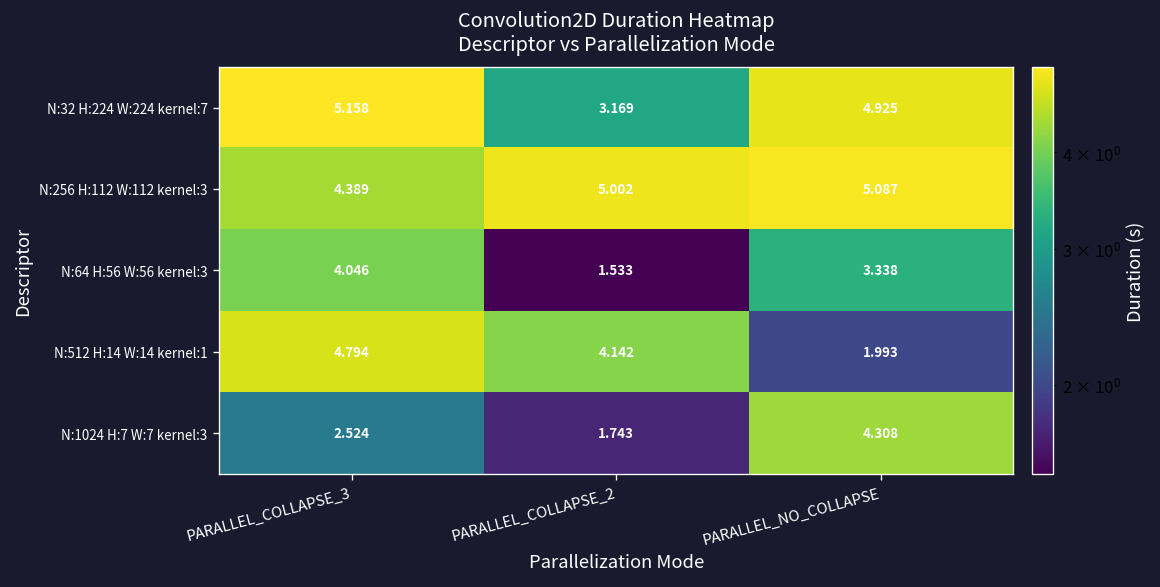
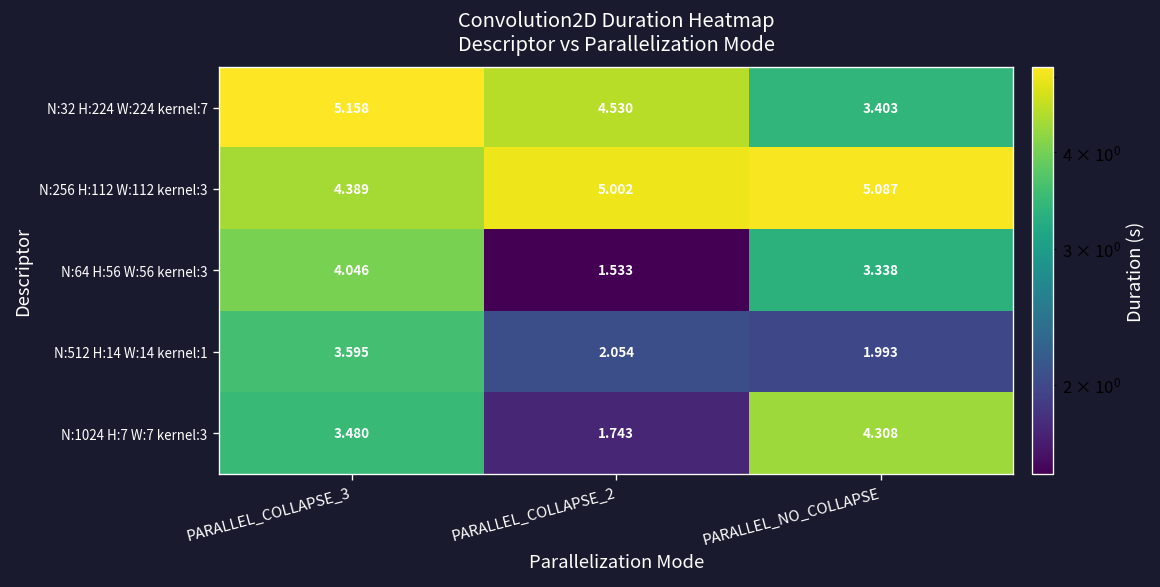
N:32 H:224 W:224 kernel:7, PARALLEL_COLLAPSE_2: 3.169 -> 4.530
N:32 H:224 W:224 kernel:7, PARALLEL_NO_COLLAPSE: 4.925 -> 3.403
N:512 H:14 W:14 kernel:1, PARALLEL_COLLAPSE_3: 4.794 -> 3.595
N:512 H:14 W:14 kernel:1, PARALLEL_COLLAPSE_2: 4.142 -> 2.054
N:1024 H:7 W:7 kernel:3, PARALLEL_COLLAPSE_3: 2.524 -> 3.480
